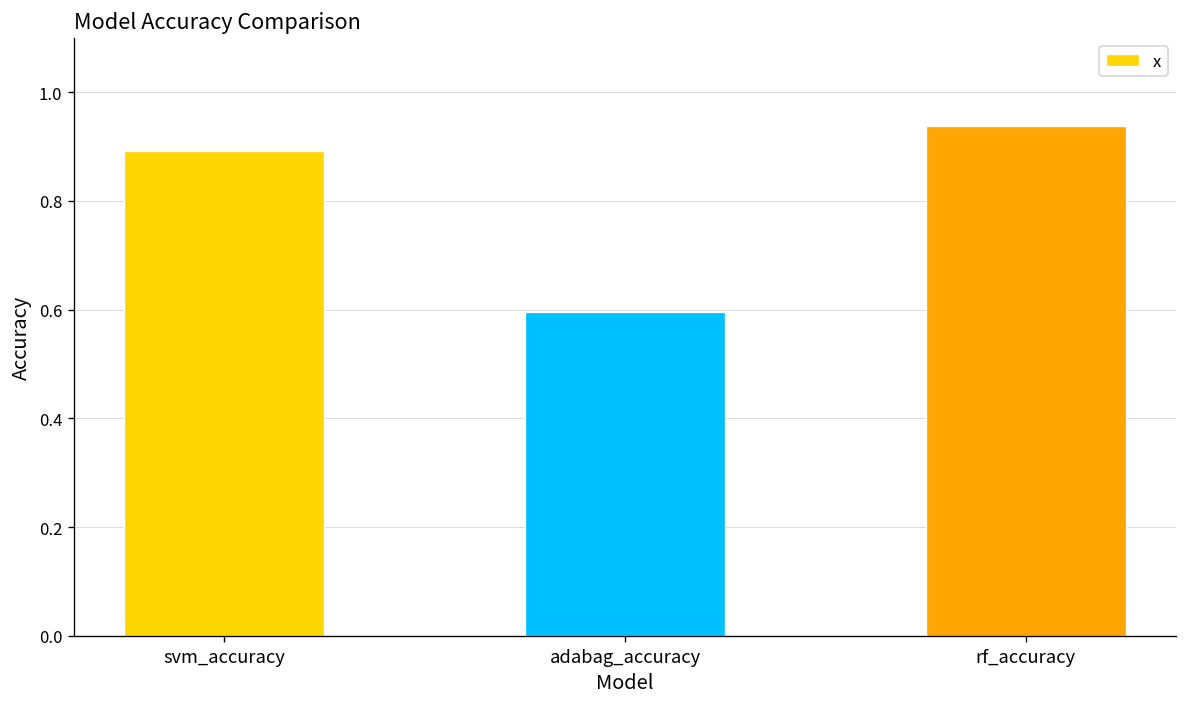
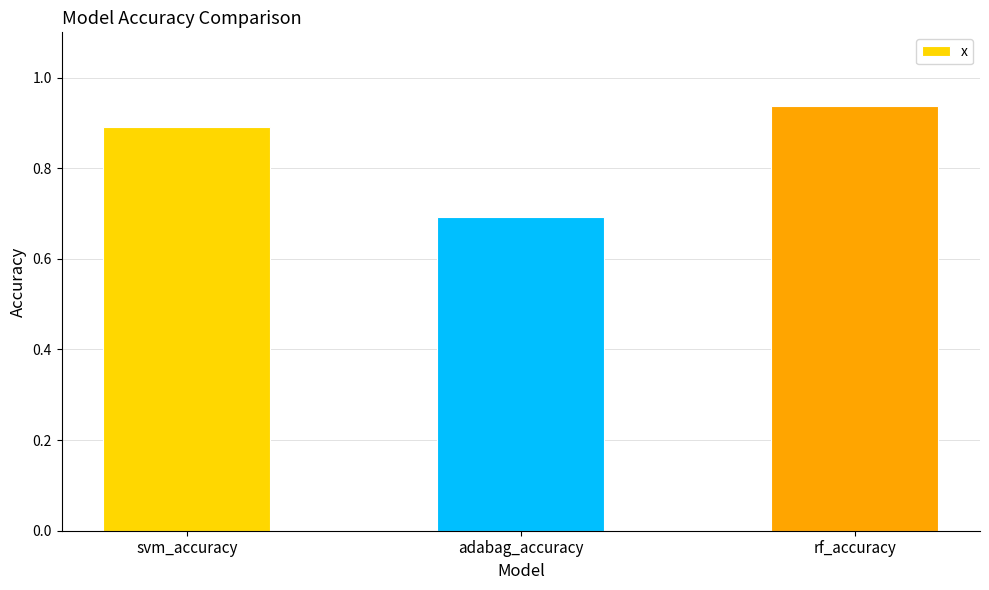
adabag_accuracy: 0.60 -> 0.69
